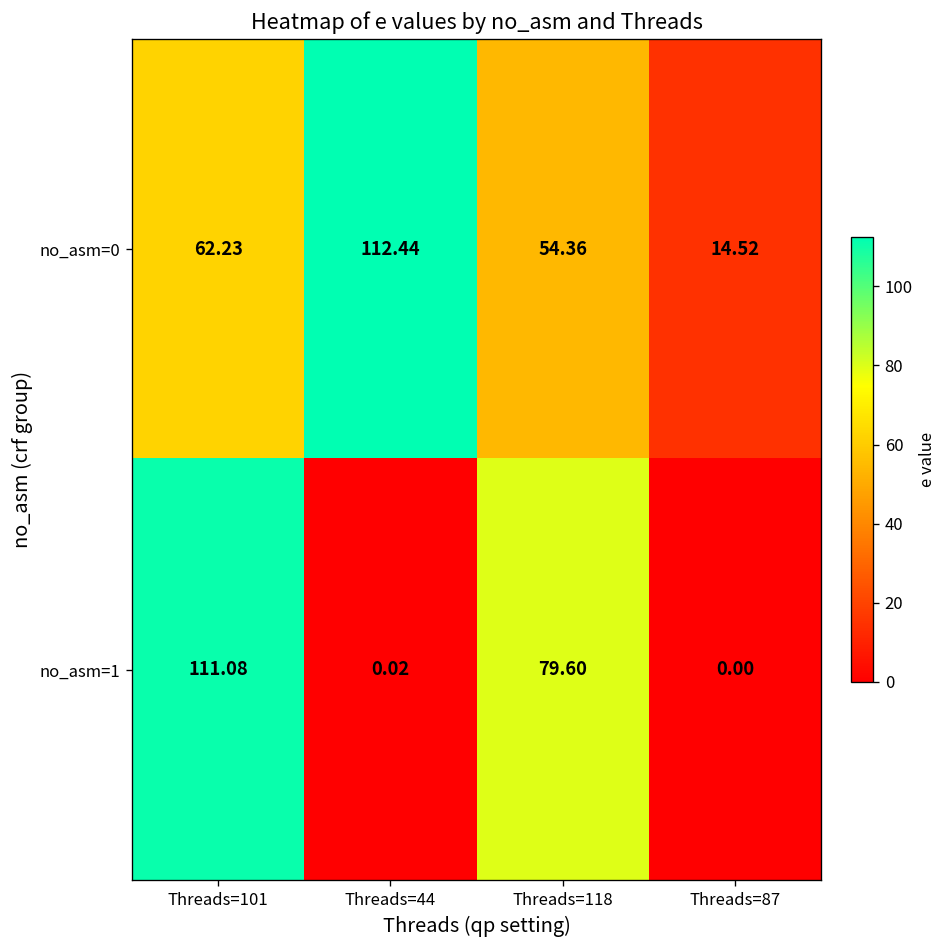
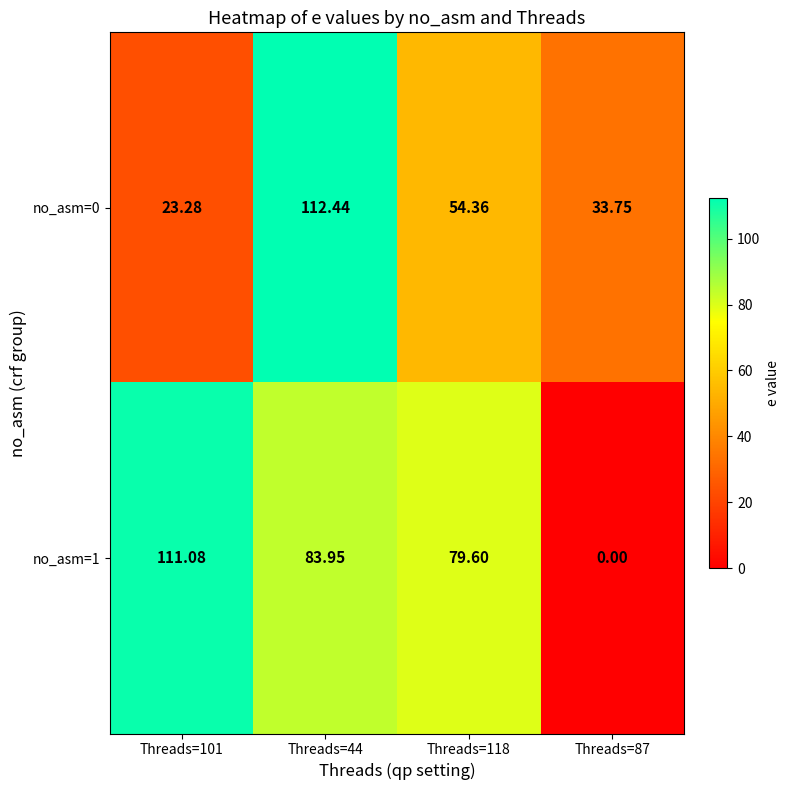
no_asm=0, Threads=101: 62.23 -> 23.28
no_asm=0, Threads=87: 14.52 -> 33.75
no_asm=1, Threads=44: 0.02 -> 83.95
